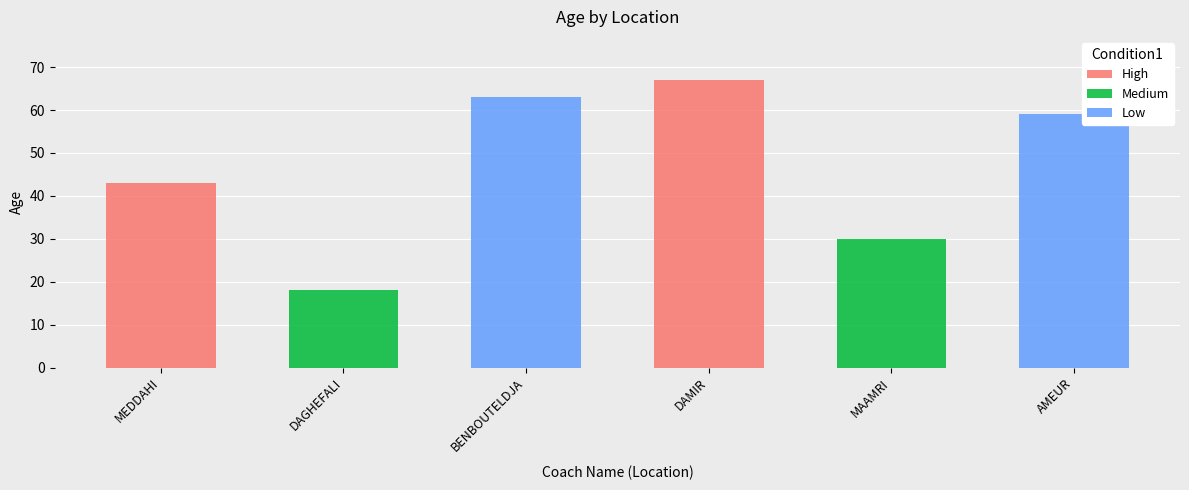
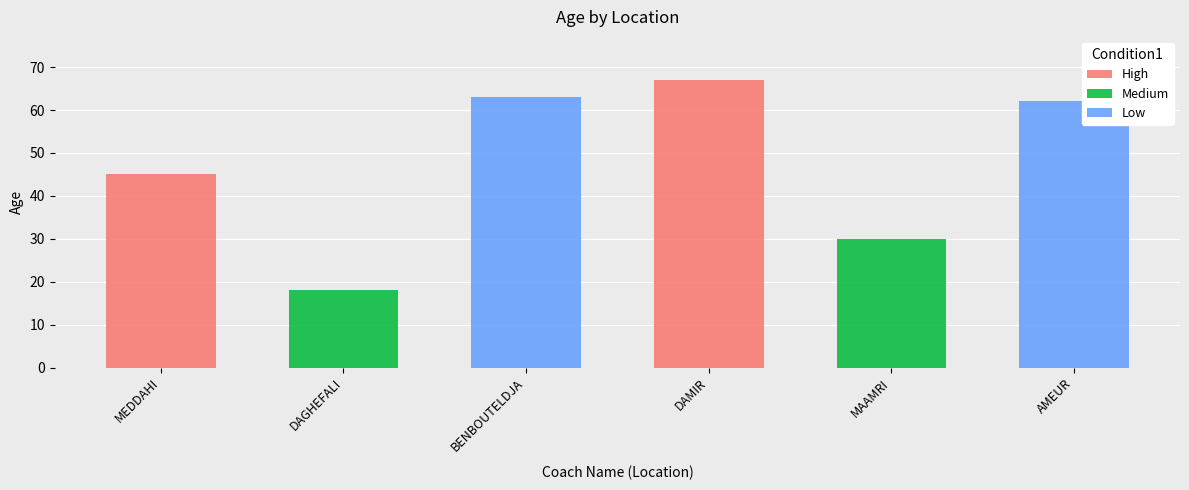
MEDDAHI: 43 -> 45
AMEUR: 59 -> 62
